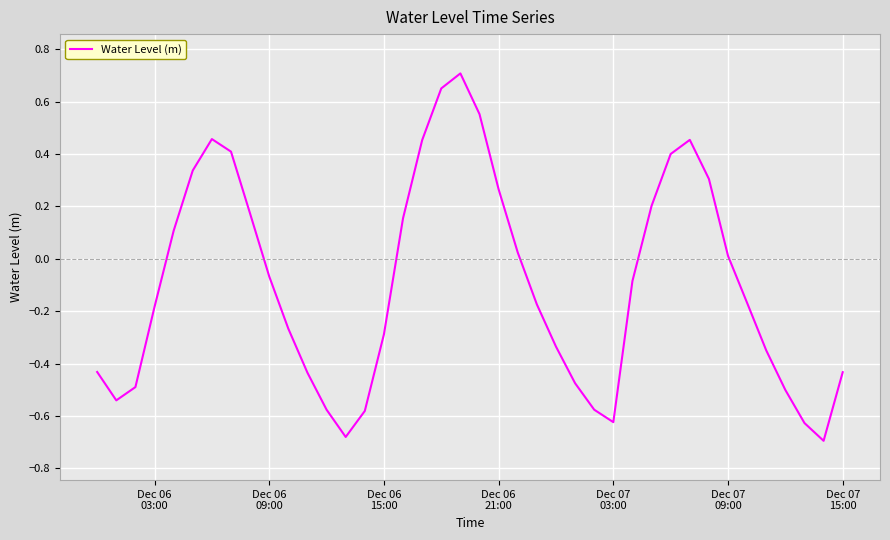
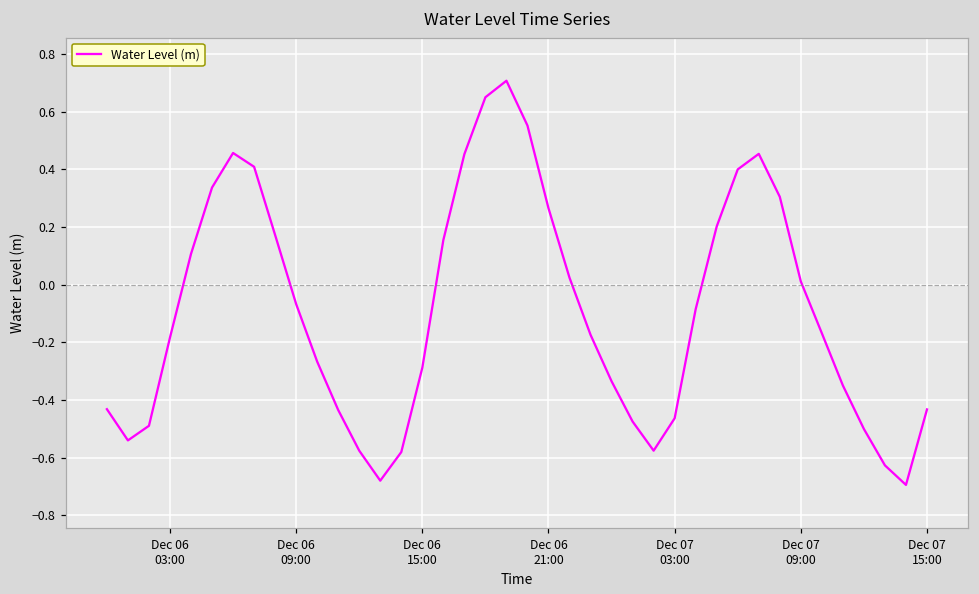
Dec 07 03:00: -0.62 -> -0.46
